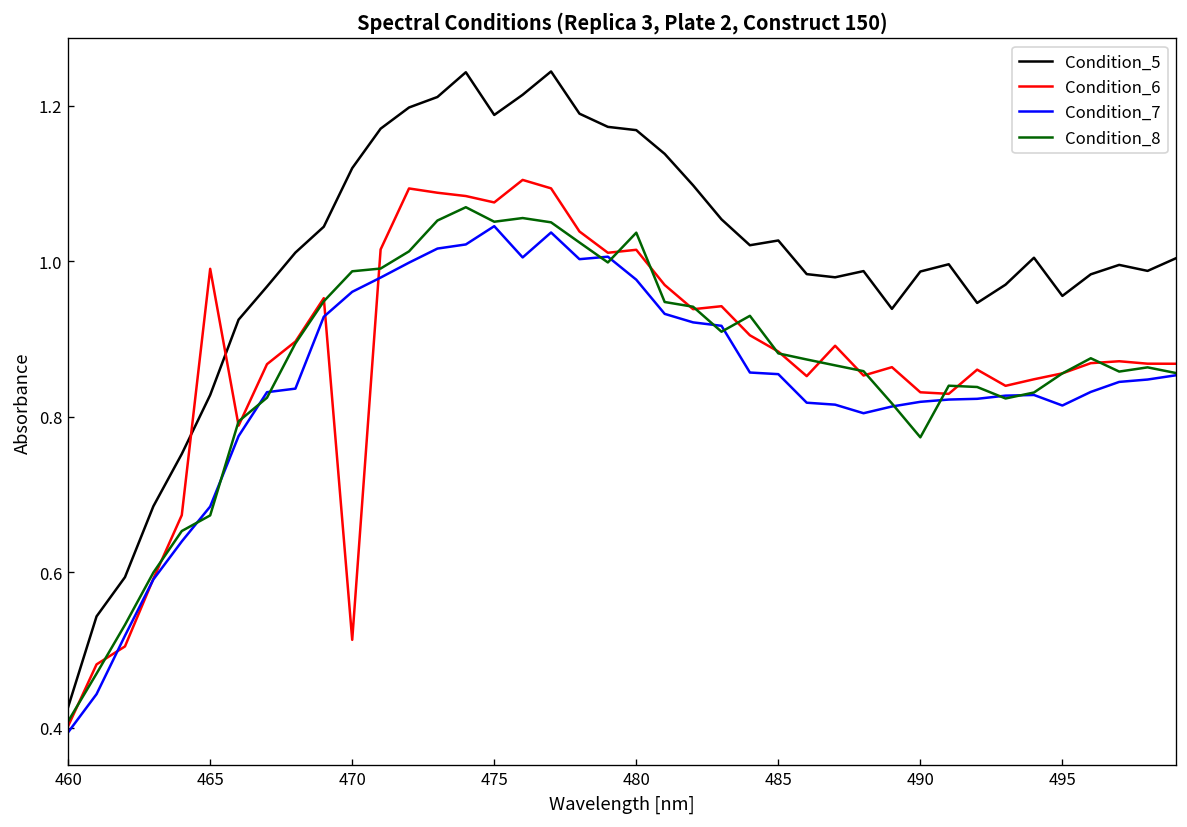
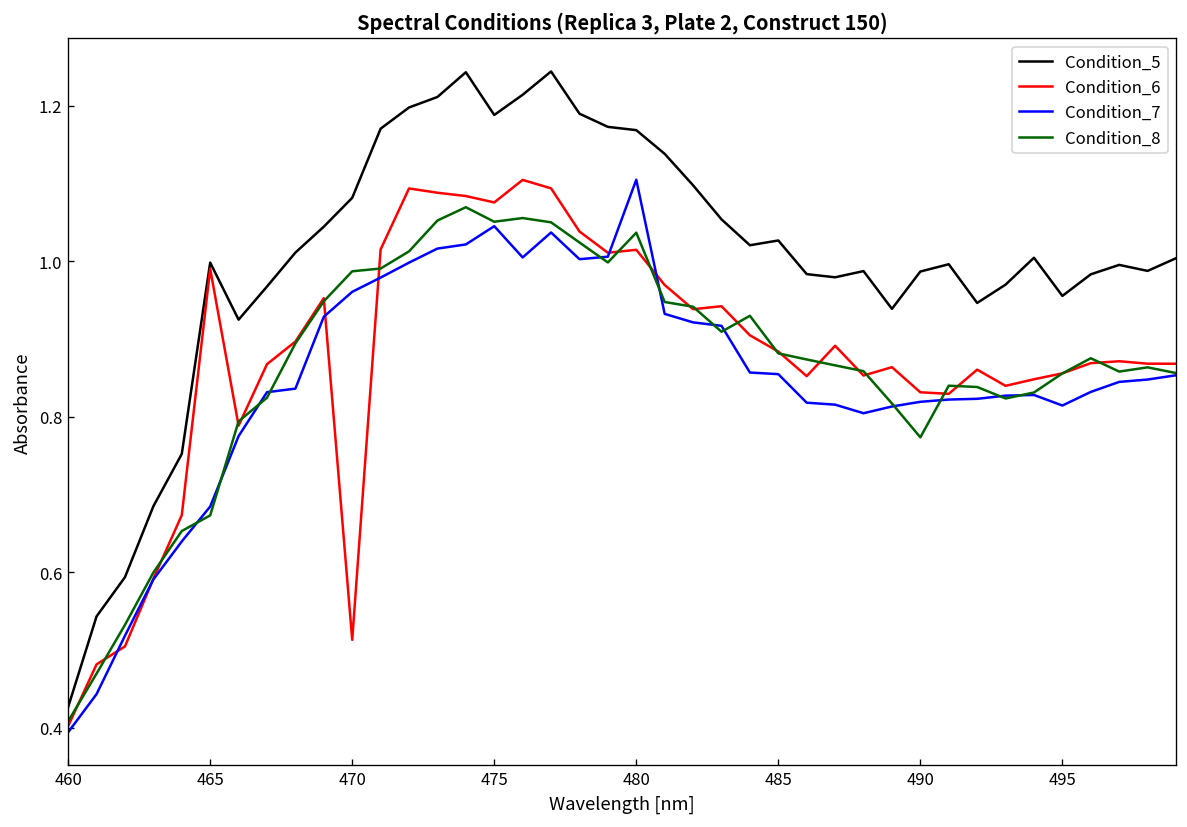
Condition_5, 465: 0.83 -> 1.00
Condition_5, 470: 1.12 -> 1.08
Condition_7, 480: 0.98 -> 1.10
